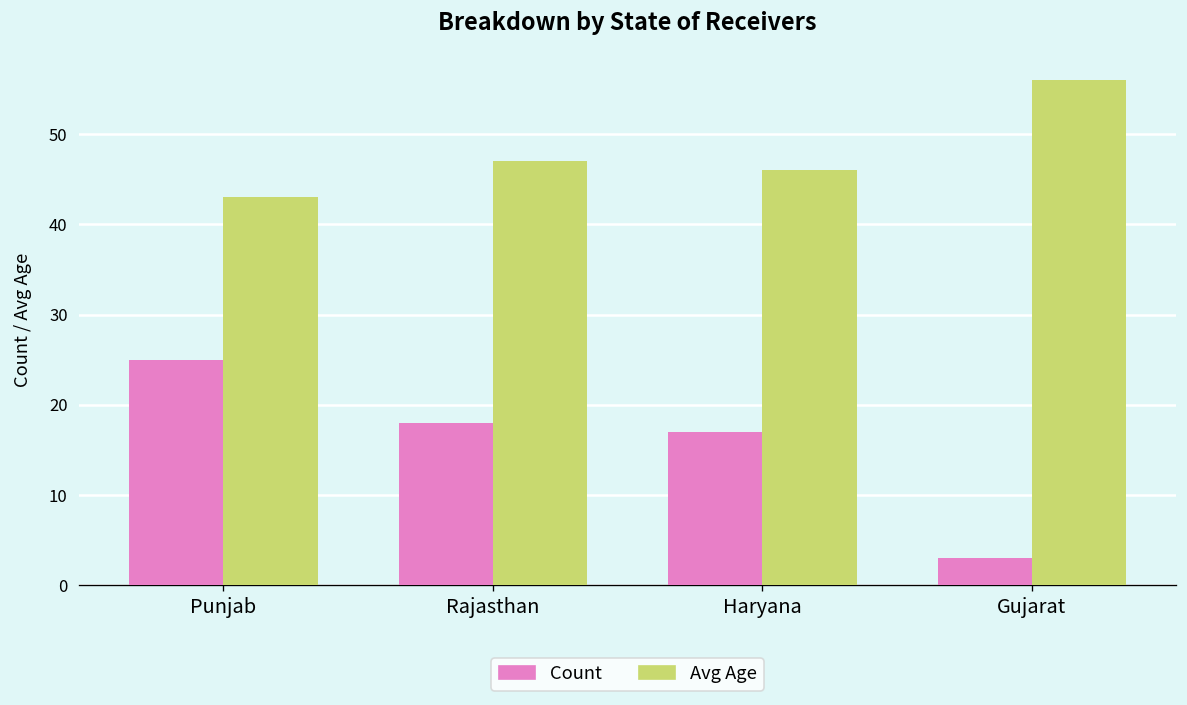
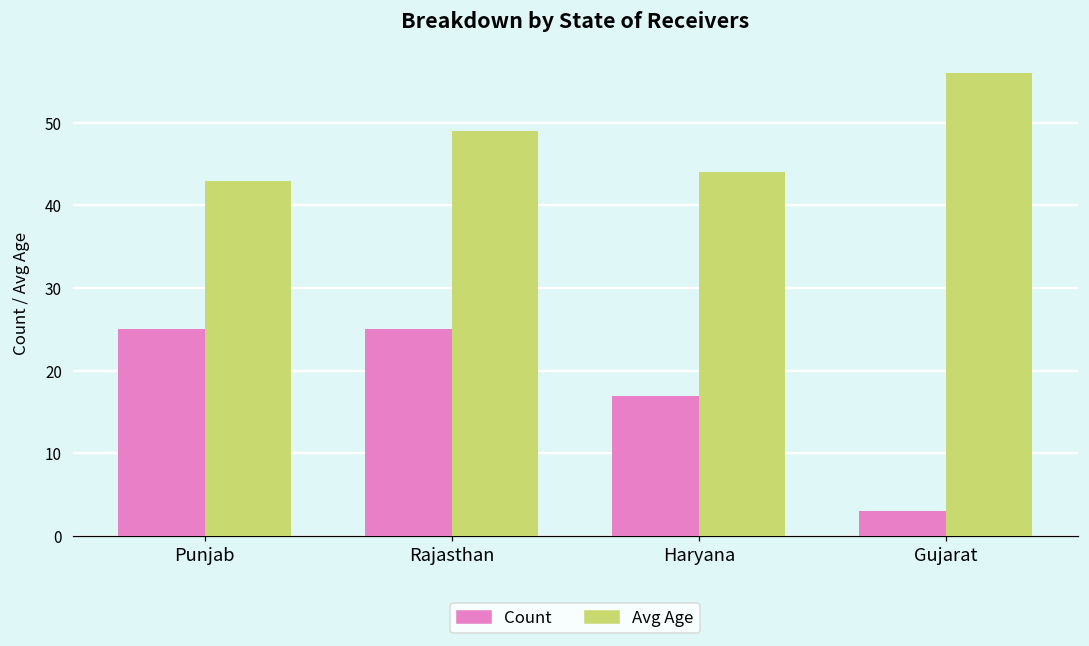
Count, Rajasthan: 18 -> 25
Avg Age, Rajasthan: 47 -> 49
Avg Age, Haryana: 46 -> 44
